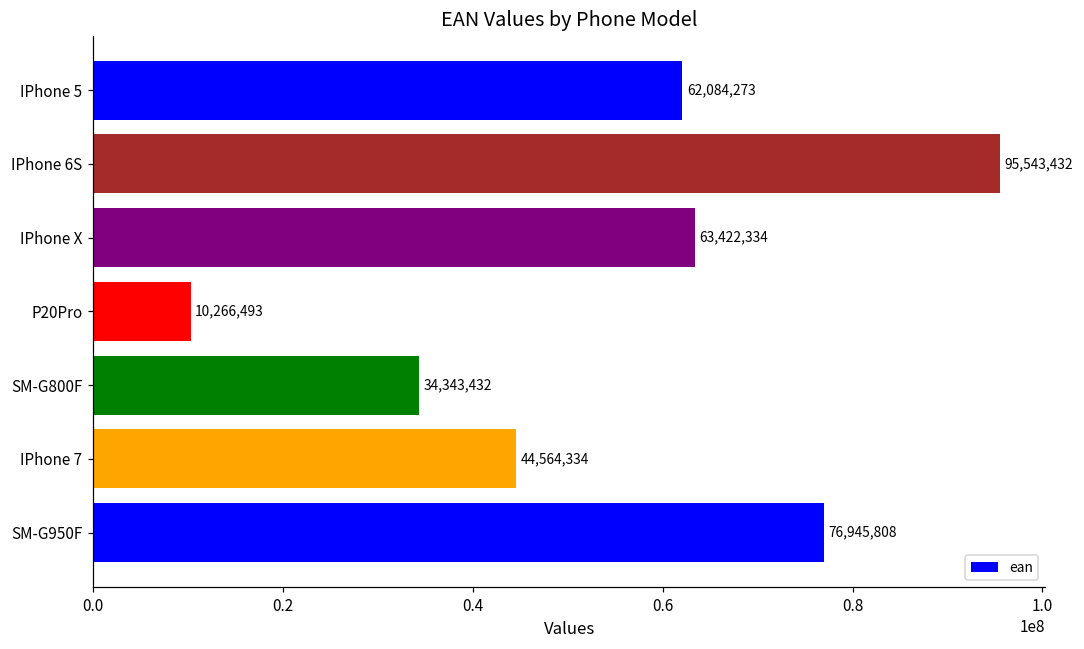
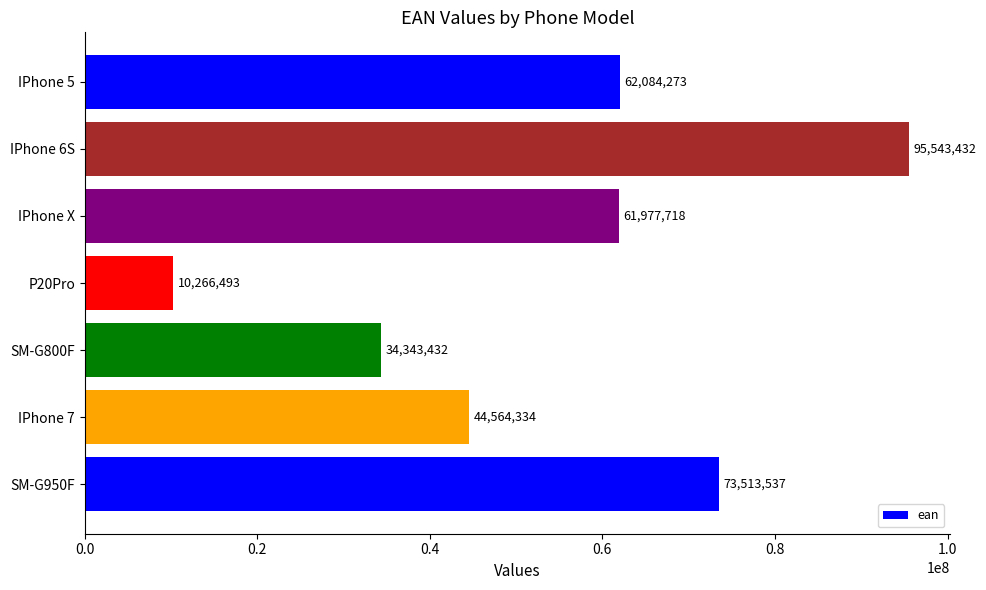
IPhone X: 63,422,334 -> 61,977,718
SM-G950F: 76,945,808 -> 73,513,537
